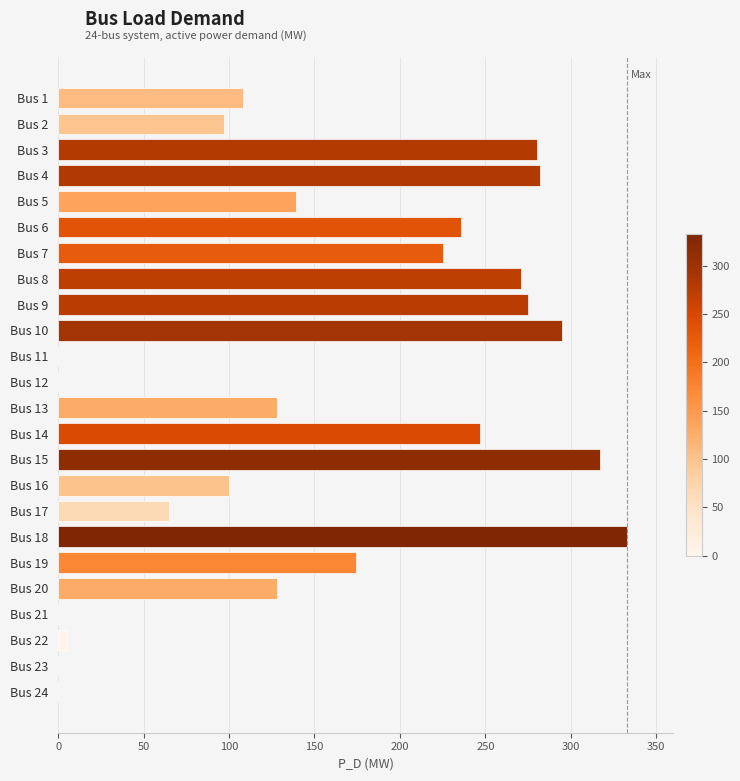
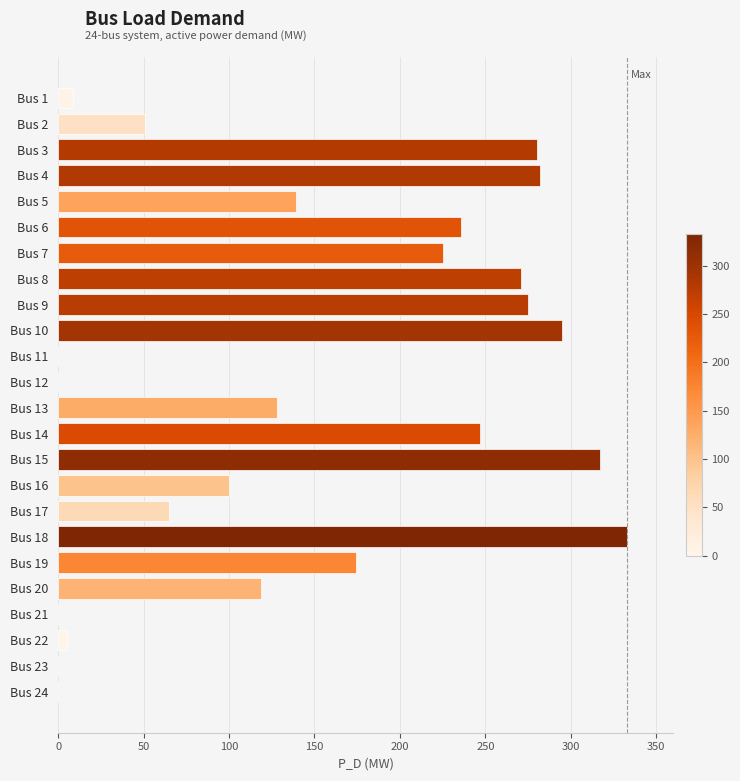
Bus 1: 108 -> 9
Bus 2: 97 -> 51
Bus 20: 128 -> 119
